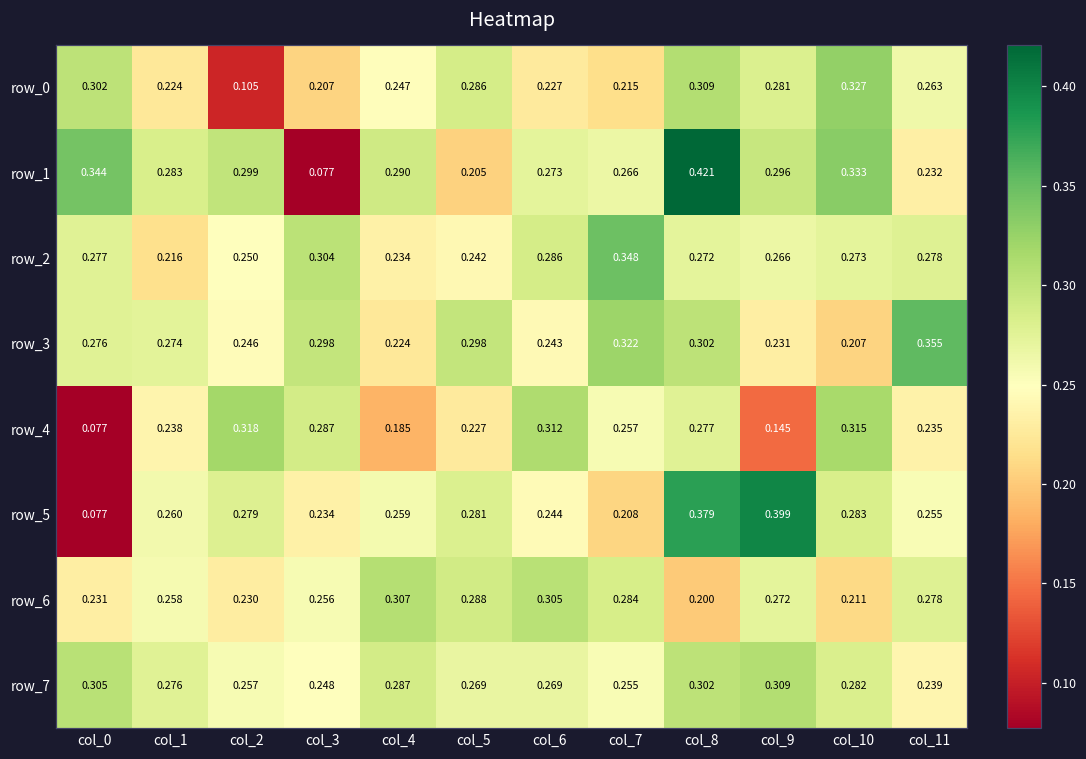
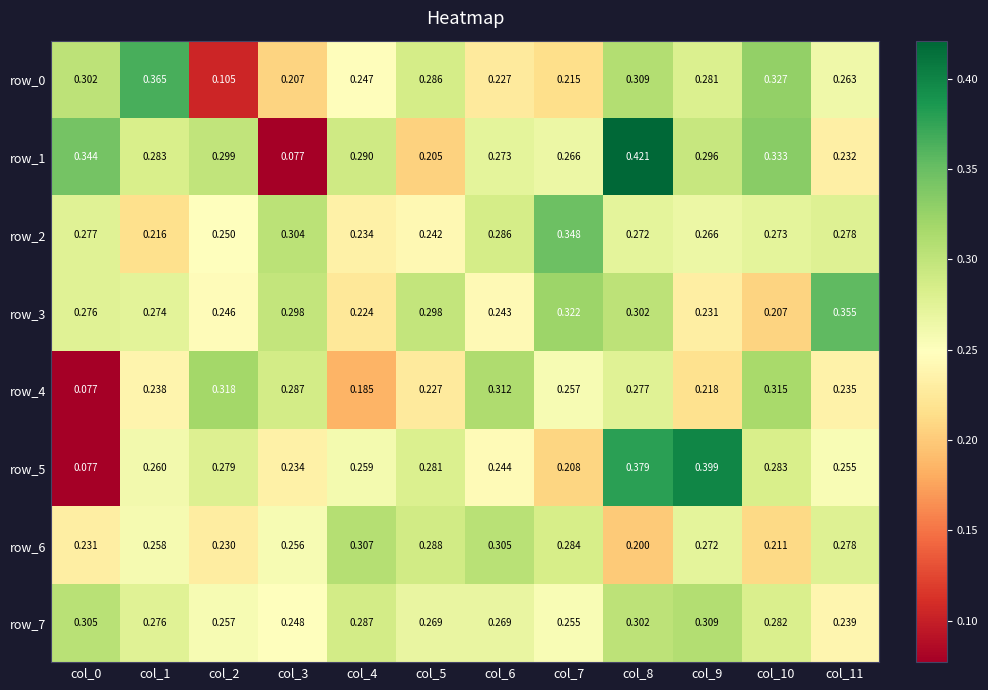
row_0, col_1: 0.224 -> 0.365
row_4, col_9: 0.145 -> 0.218
